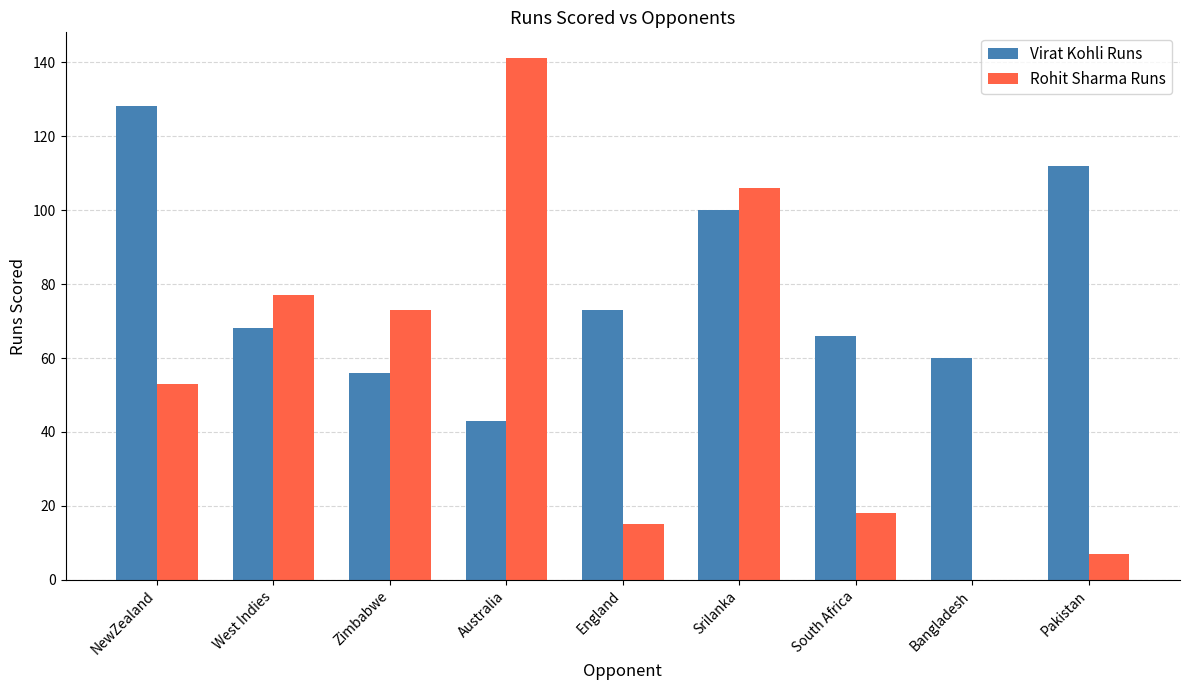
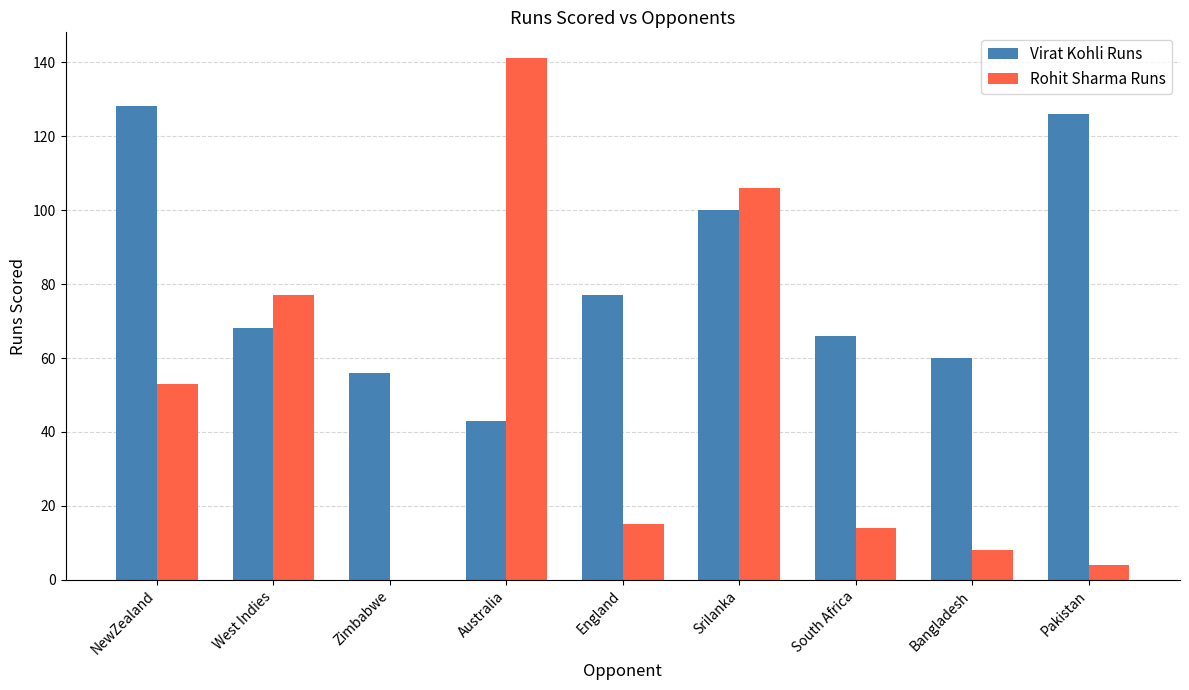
Rohit Sharma Runs, Zimbabwe: 73 -> 0
Virat Kohli Runs, England: 73 -> 77
Rohit Sharma Runs, South Africa: 18 -> 14
Rohit Sharma Runs, Bangladesh: 0 -> 8
Virat Kohli Runs, Pakistan: 112 -> 126
Rohit Sharma Runs, Pakistan: 7 -> 4
